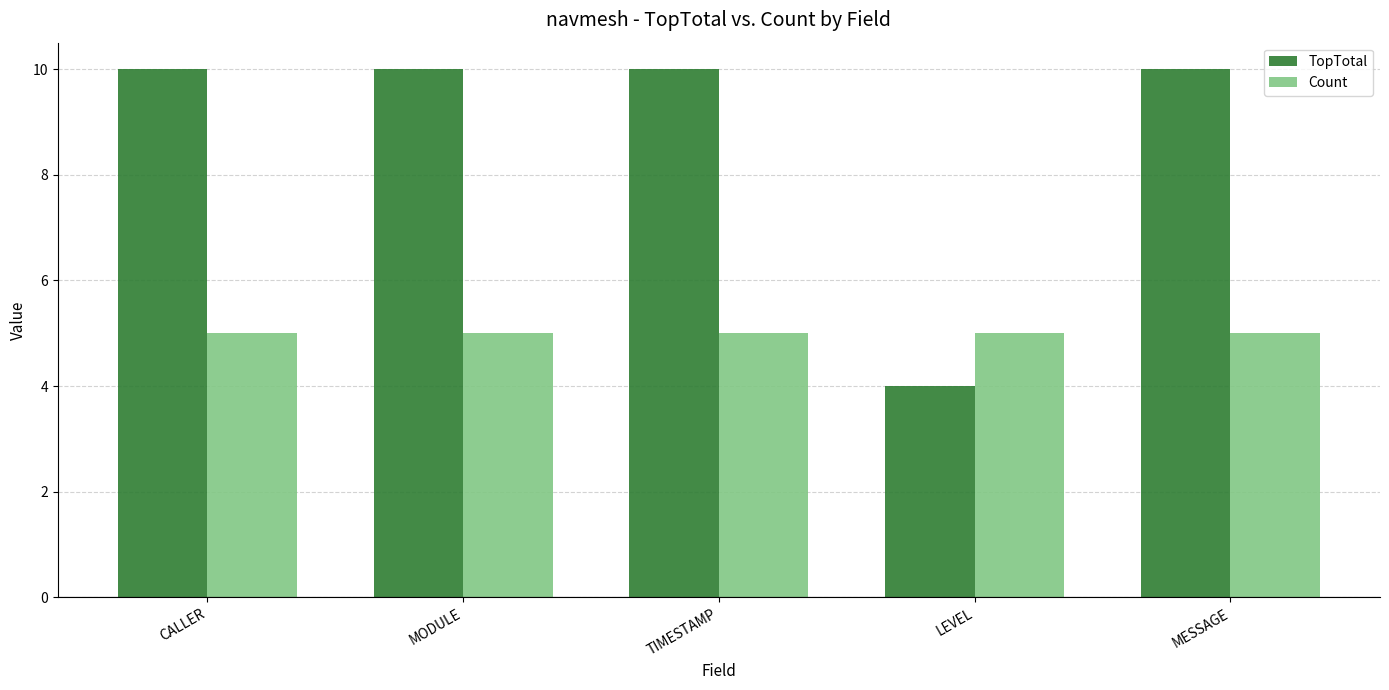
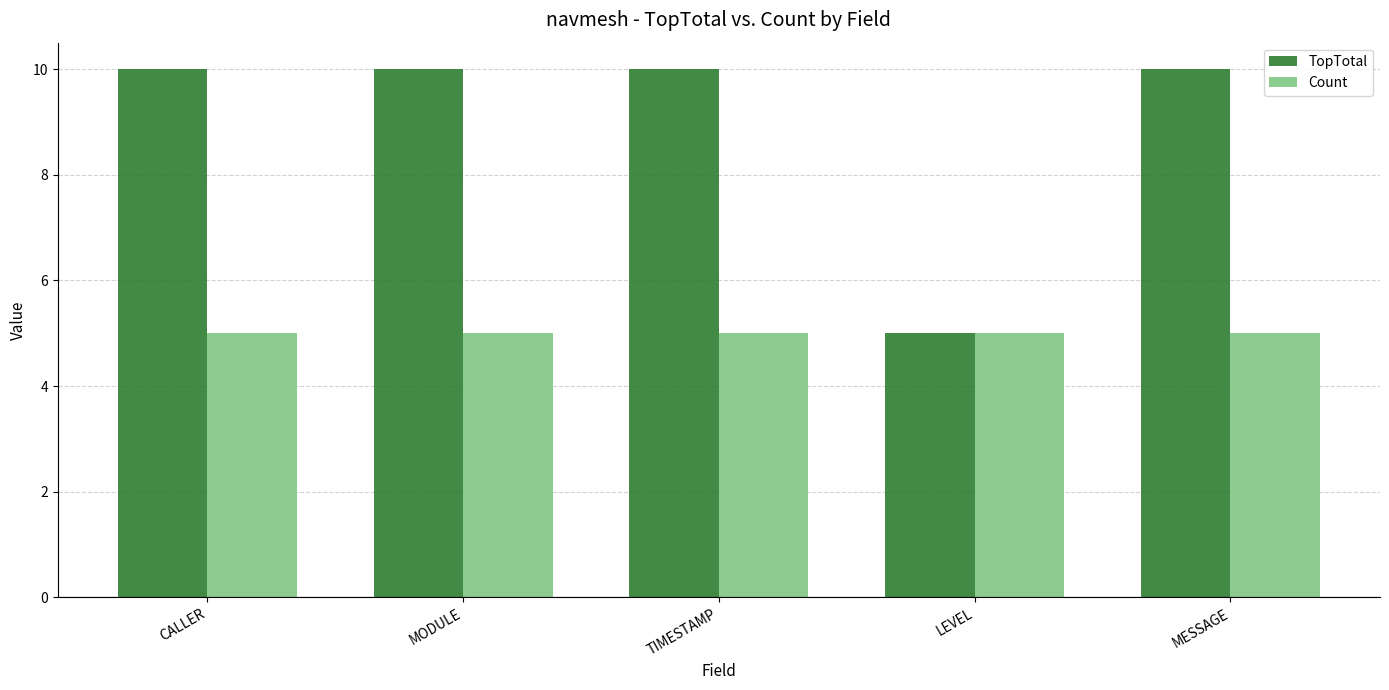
TopTotal, LEVEL: 4 -> 5
